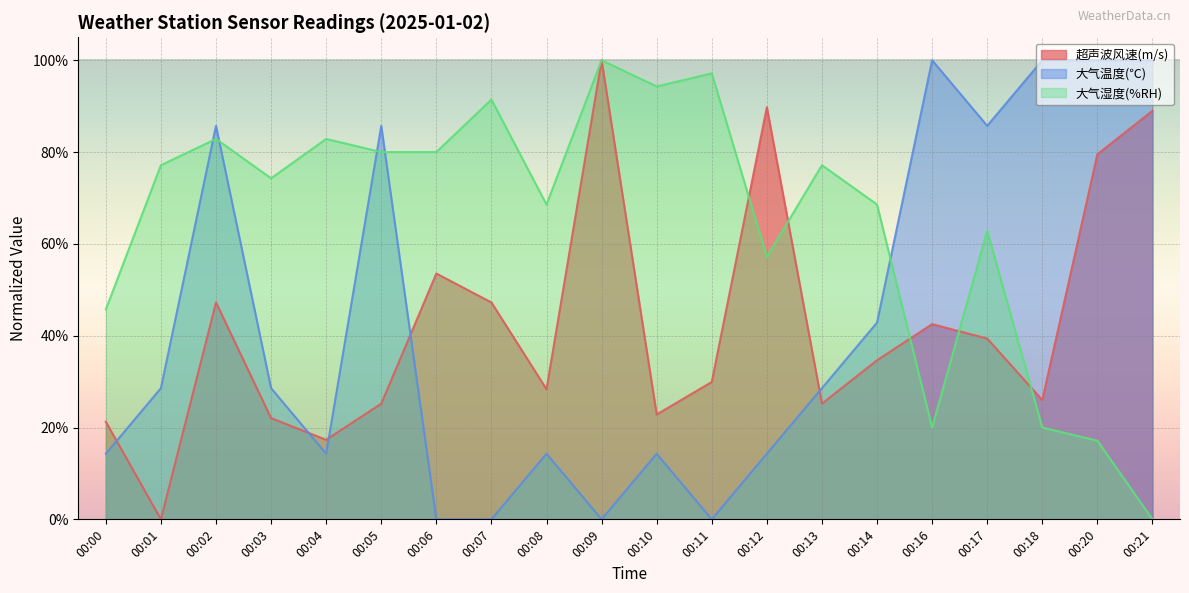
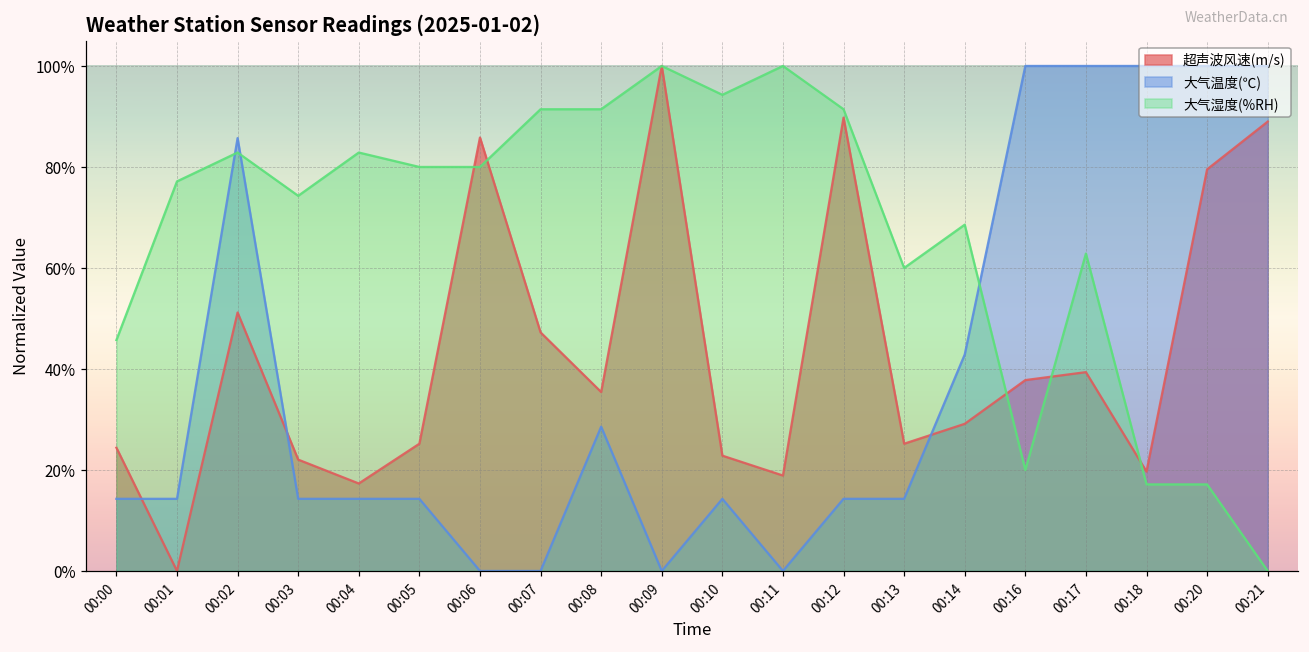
超声波风速(m/s), 00:00: 21% -> 24%
大气温度(℃), 00:01: 29% -> 14%
超声波风速(m/s), 00:02: 47% -> 51%
大气温度(℃), 00:03: 29% -> 14%
大气温度(℃), 00:05: 86% -> 14%
超声波风速(m/s), 00:06: 54% -> 86%
超声波风速(m/s), 00:08: 28% -> 35%
大气温度(℃), 00:08: 14% -> 29%
大气湿度(%RH), 00:08: 69% -> 91%
超声波风速(m/s), 00:11: 30% -> 19%
大气湿度(%RH), 00:11: 97% -> 100%
大气湿度(%RH), 00:12: 57% -> 91%
大气温度(℃), 00:13: 29% -> 14%
大气湿度(%RH), 00:13: 77% -> 60%
超声波风速(m/s), 00:14: 35% -> 29%
超声波风速(m/s), 00:16: 43% -> 38%
大气温度(℃), 00:17: 86% -> 100%
超声波风速(m/s), 00:18: 26% -> 20%
大气湿度(%RH), 00:18: 20% -> 17%
